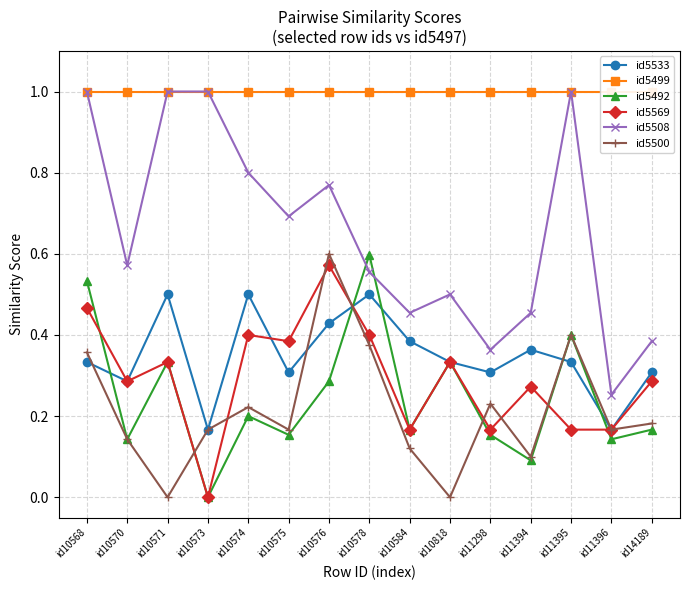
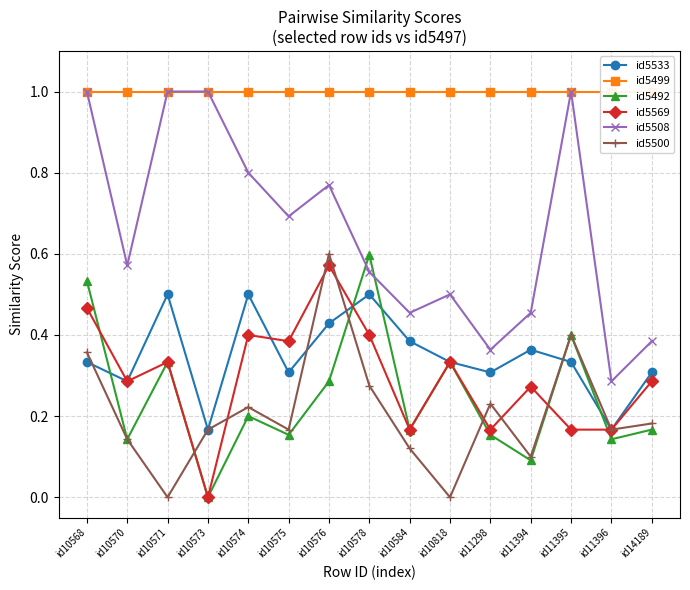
id5500, id10578: 0.38 -> 0.28
id5508, id11396: 0.25 -> 0.29
